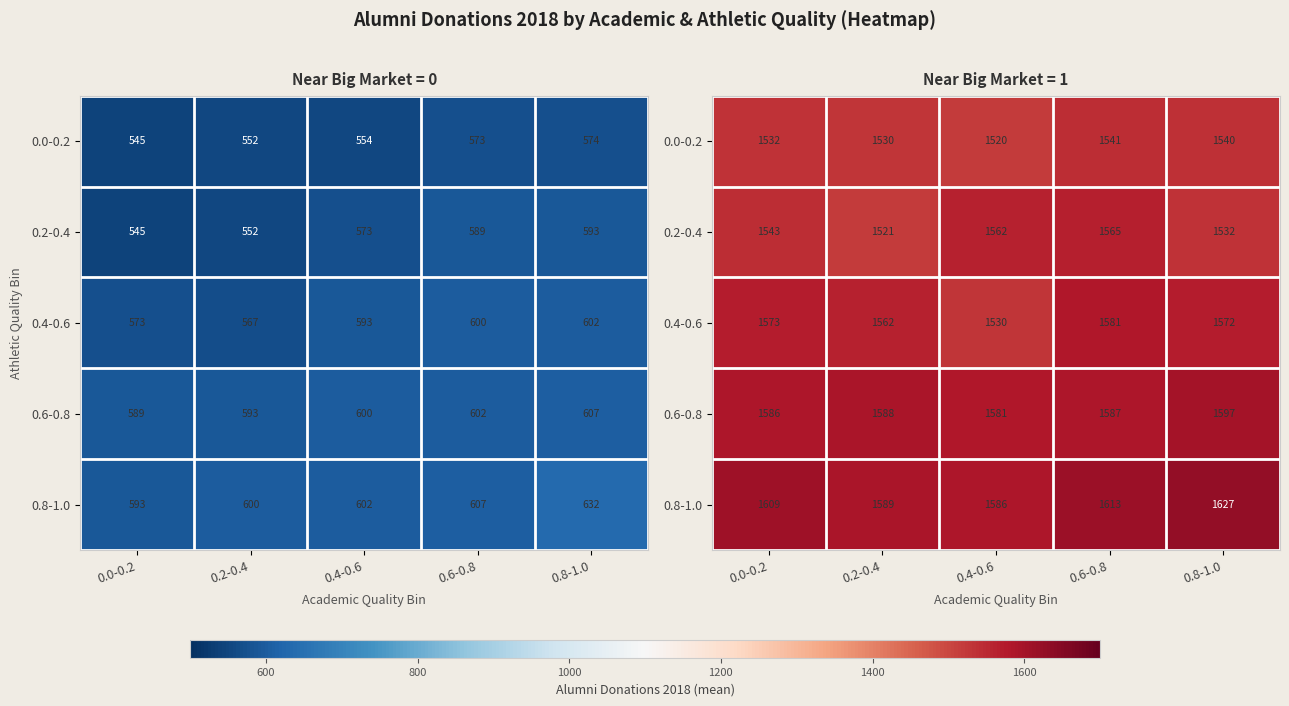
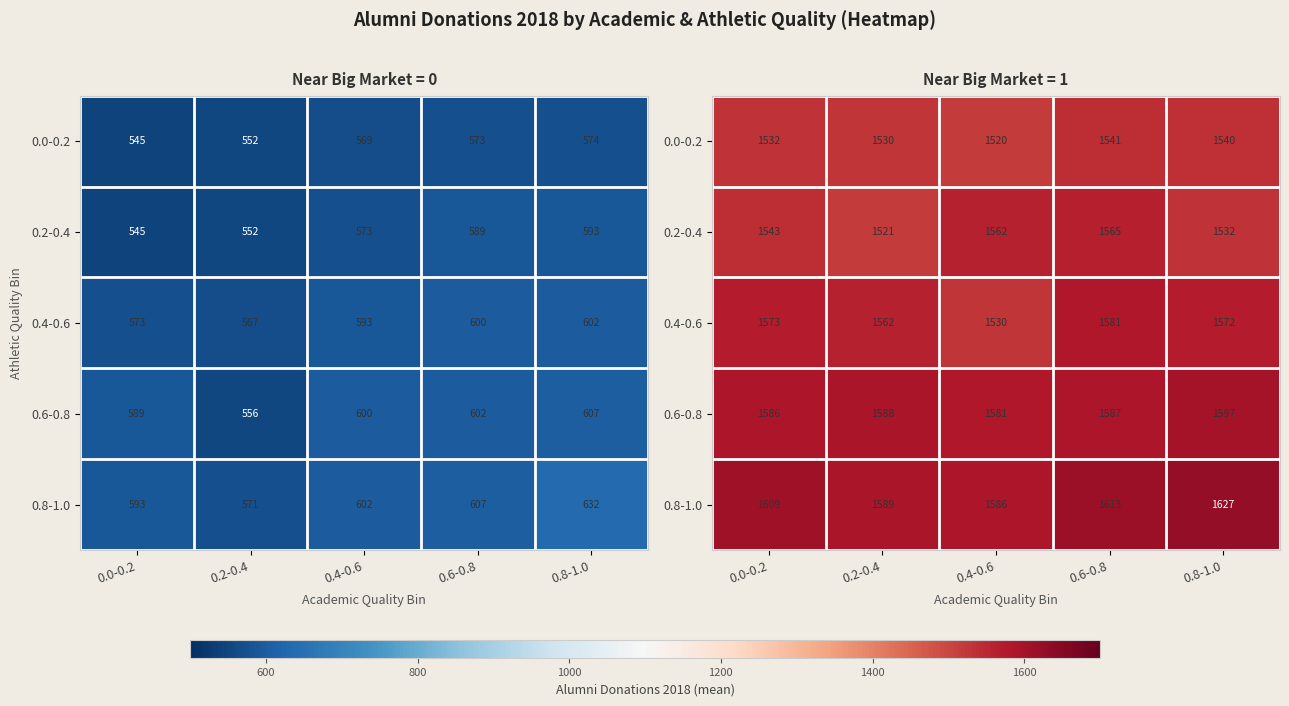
Near Big Market = 0, 0.0-0.2, 0.4-0.6: 554 -> 569
Near Big Market = 0, 0.6-0.8, 0.2-0.4: 593 -> 556
Near Big Market = 0, 0.8-1.0, 0.2-0.4: 600 -> 571
